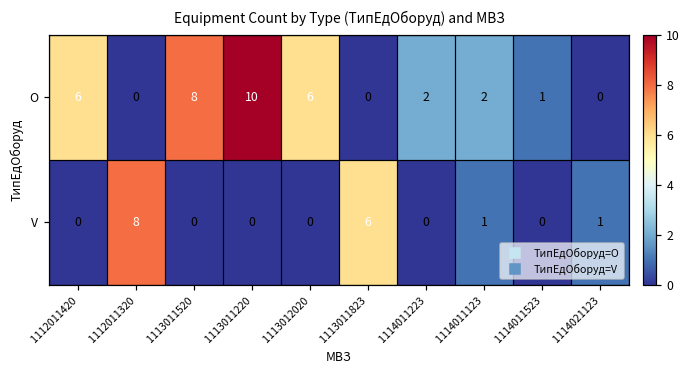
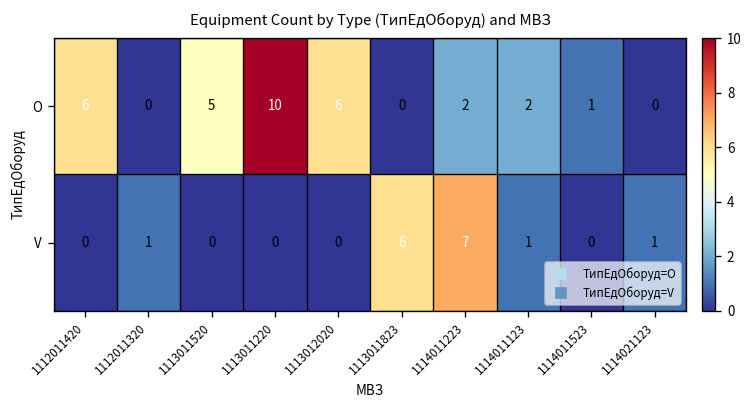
O, 1113011520: 8 -> 5
V, 1112011320: 8 -> 1
V, 1114011223: 0 -> 7
